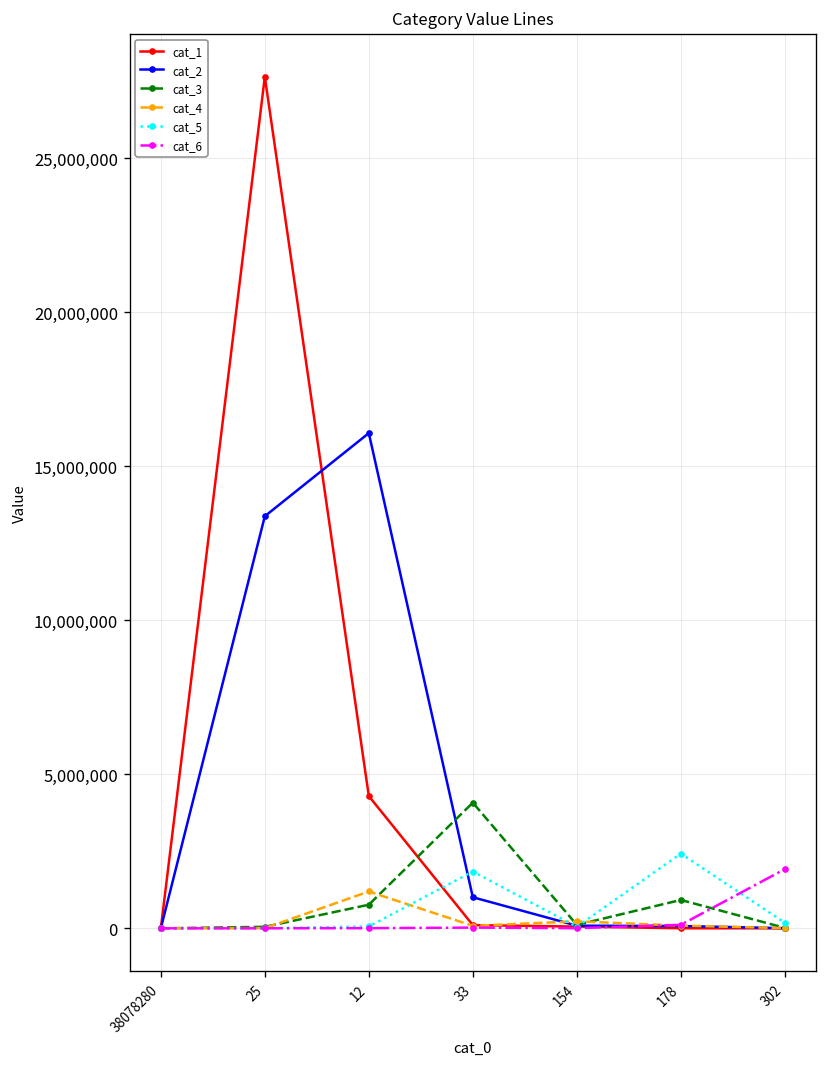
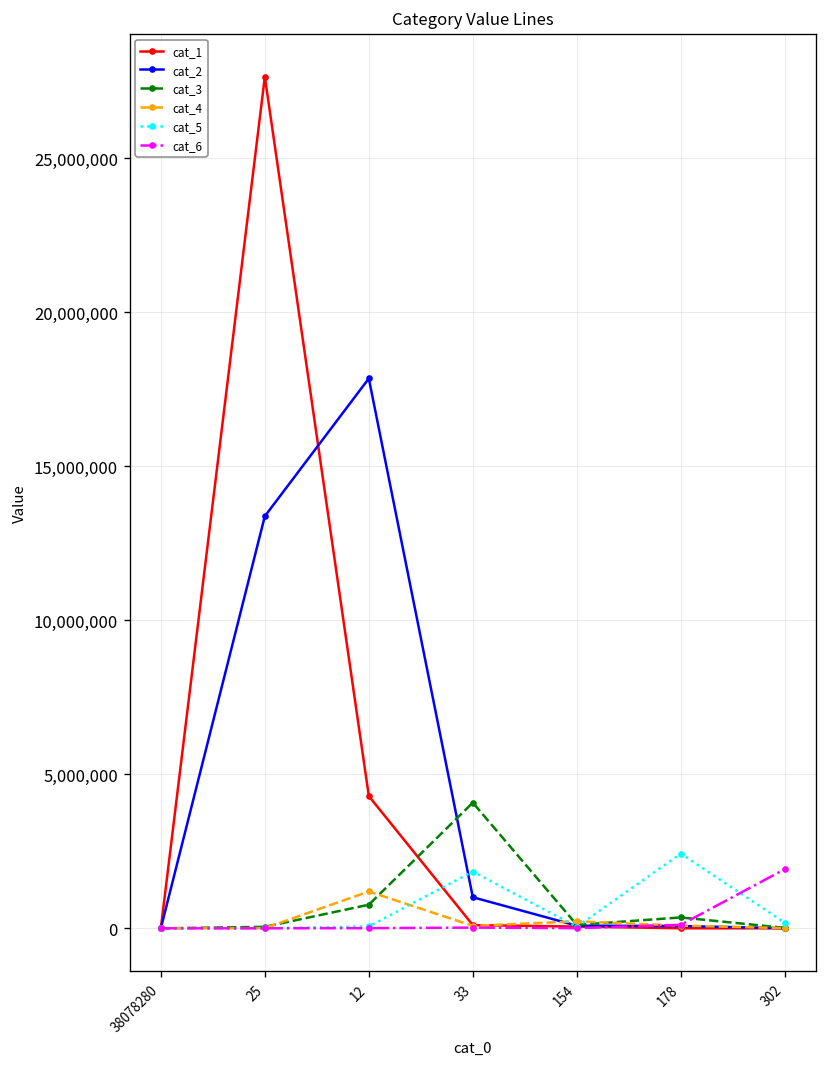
cat_2, 12: 16,100,000 -> 17,900,000
cat_3, 178: 900,000 -> 400,000
